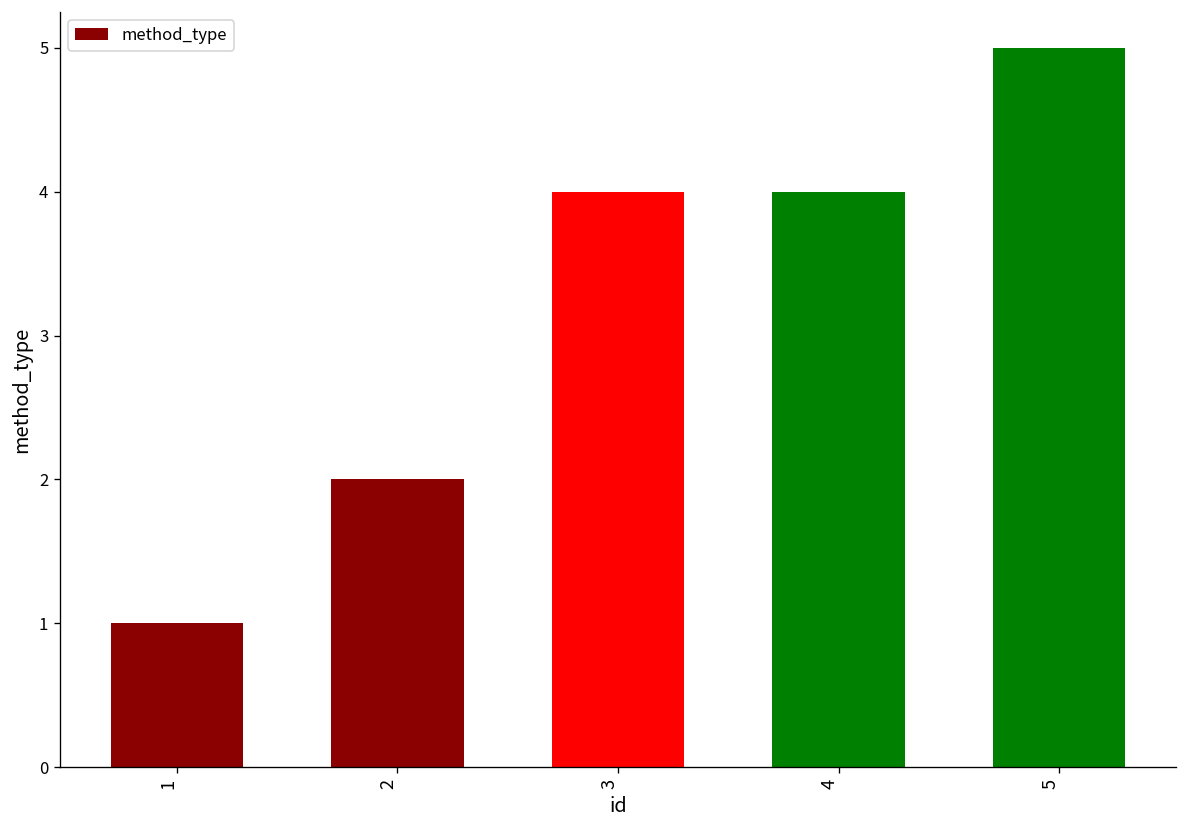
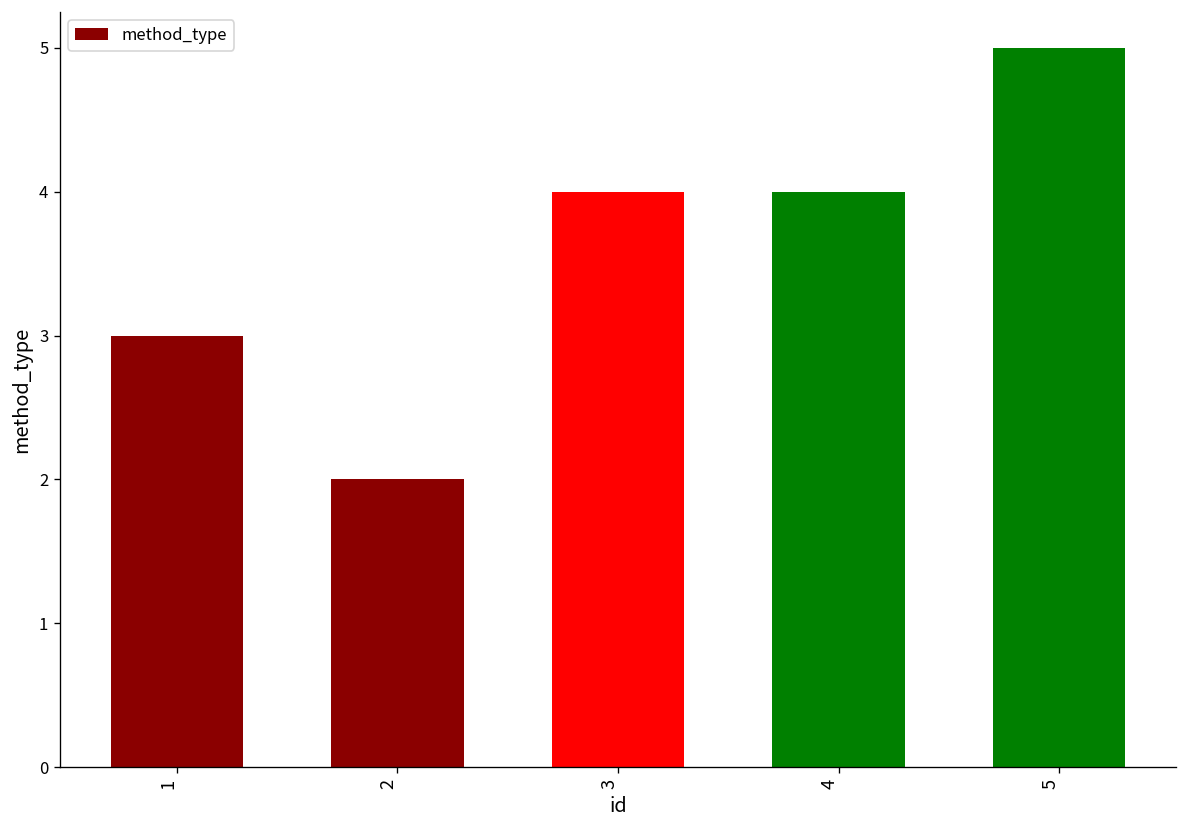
1: 1 -> 3
